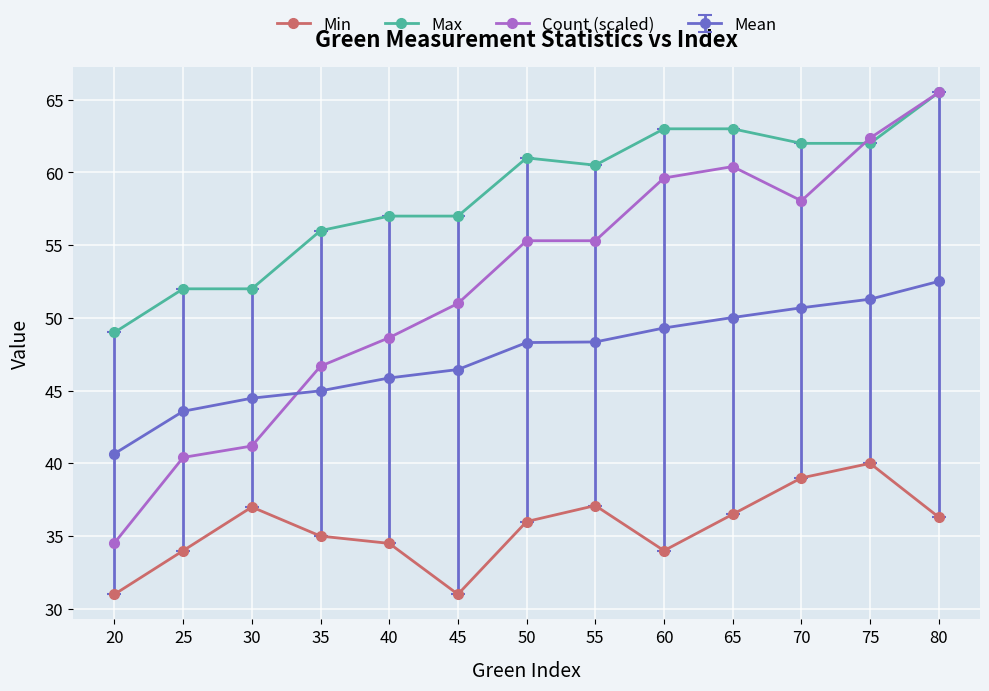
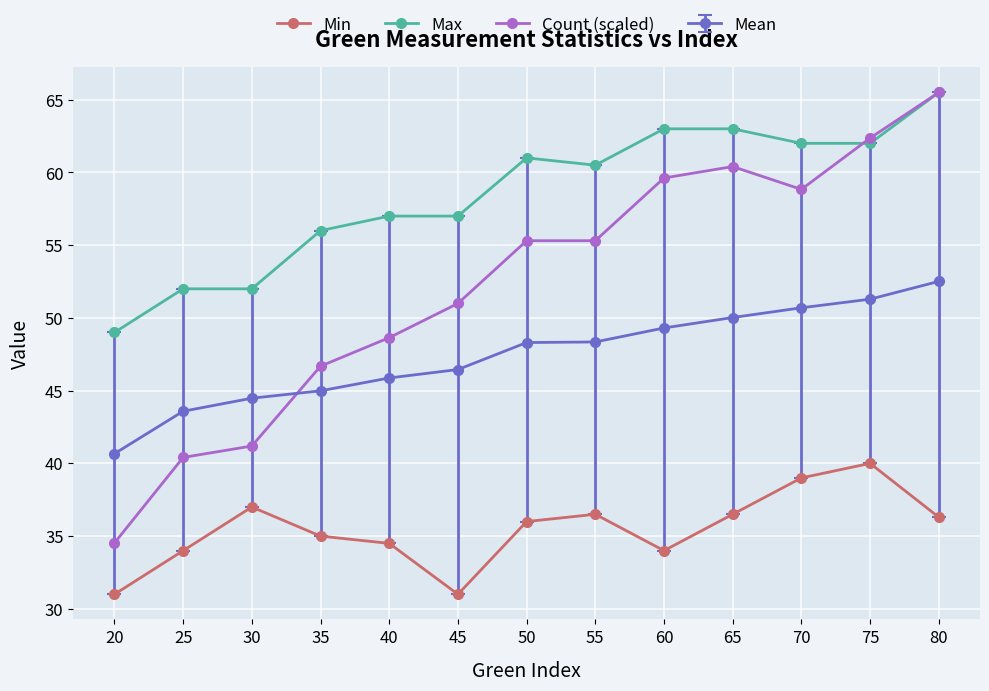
Min, 55: 37.1 -> 36.5
Count (scaled), 70: 58.1 -> 58.8
